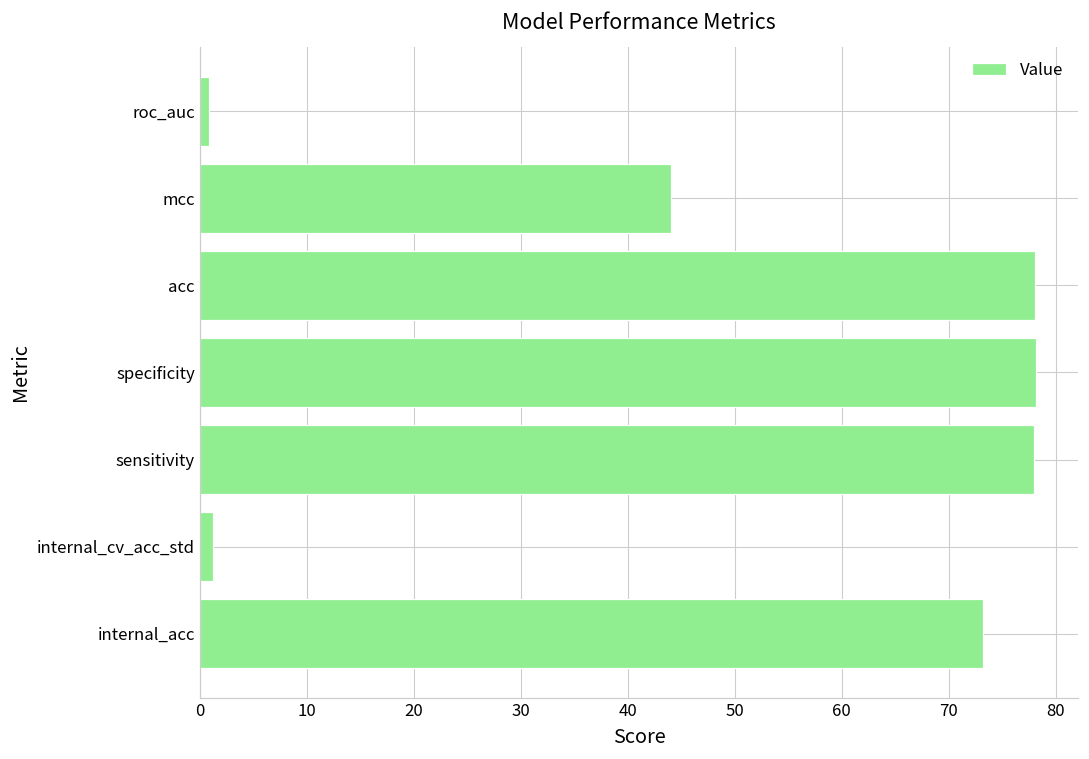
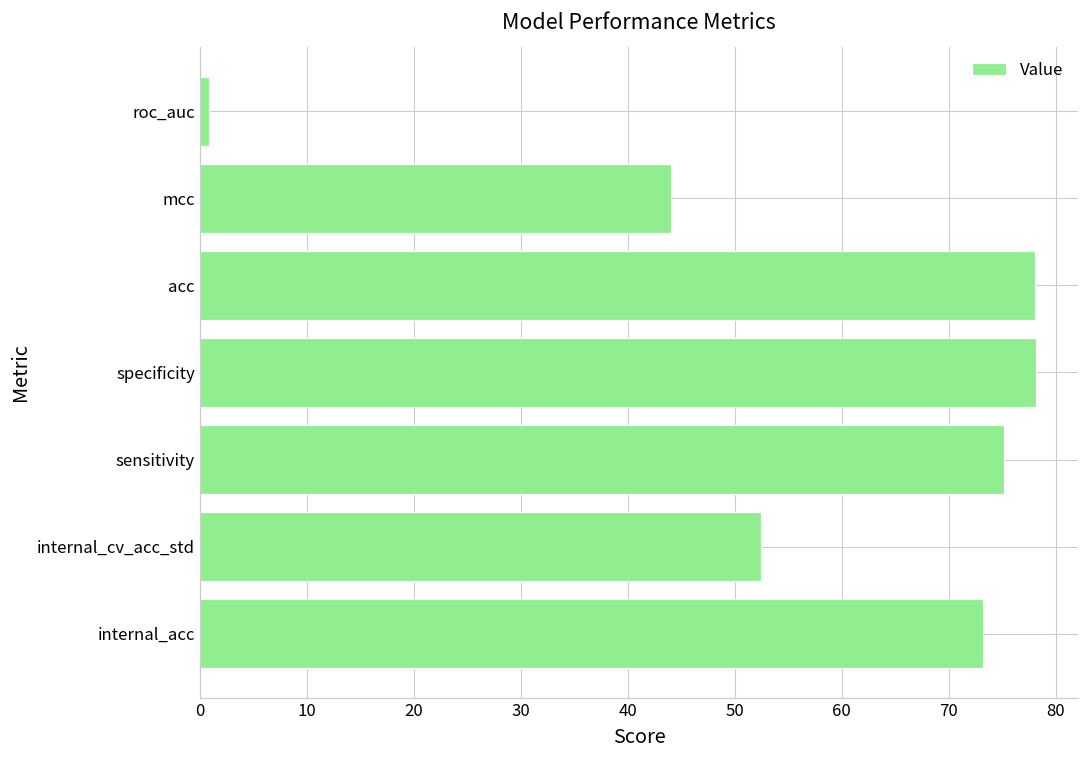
sensitivity: 78 -> 75
internal_cv_acc_std: 1 -> 52
